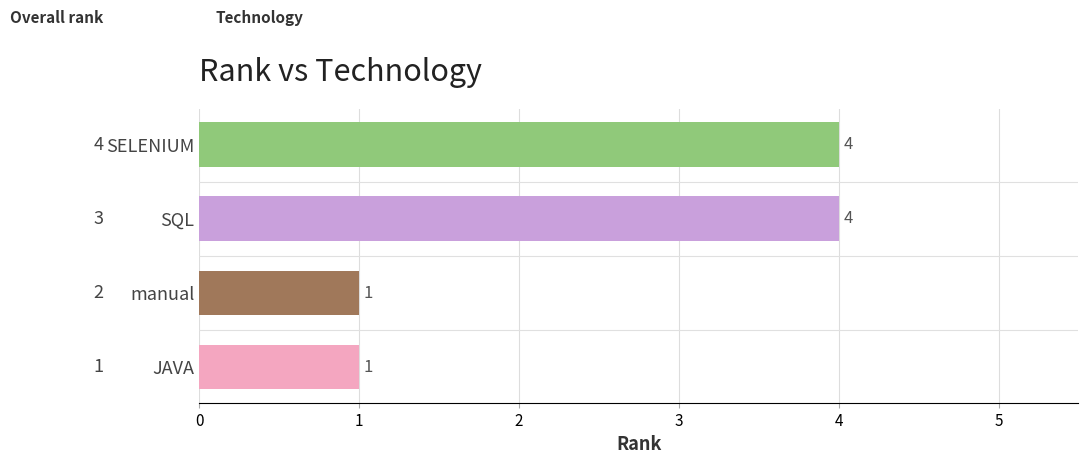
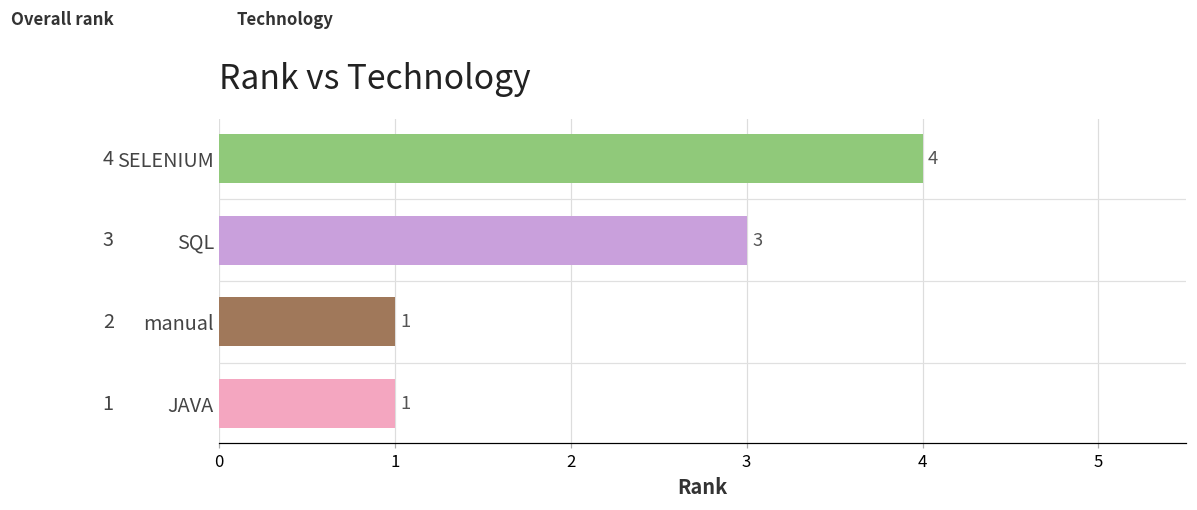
SQL: 4 -> 3
